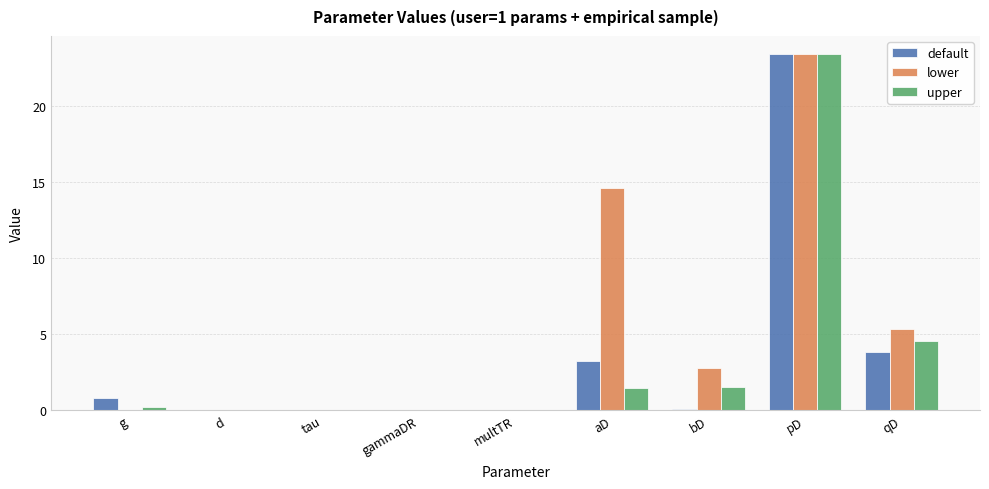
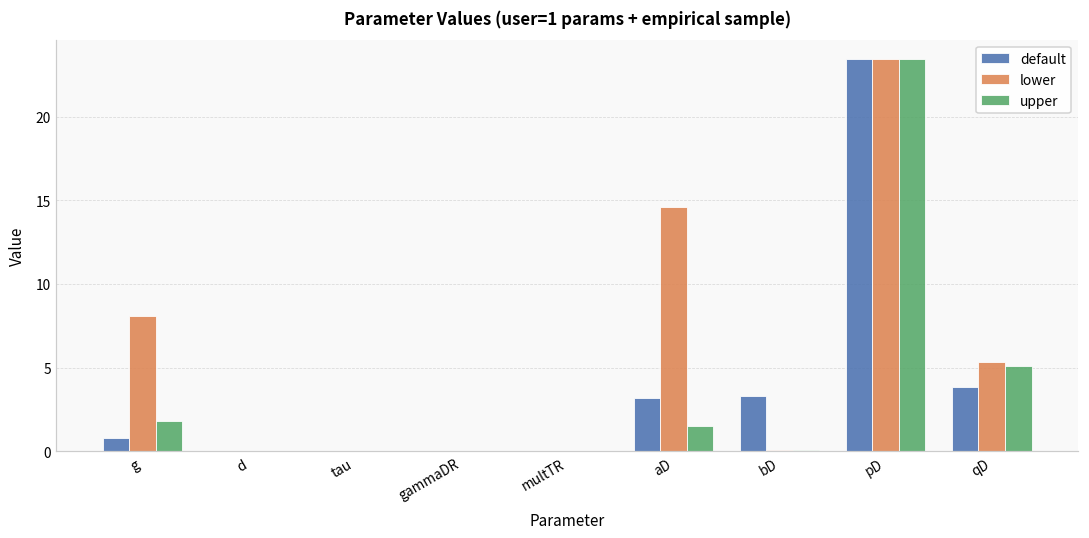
lower, g: 0.1 -> 8.1
upper, g: 0.2 -> 1.8
default, bD: 0.1 -> 3.3
lower, bD: 2.8 -> 0.1
upper, bD: 1.5 -> 0.1
upper, qD: 4.5 -> 5.1
